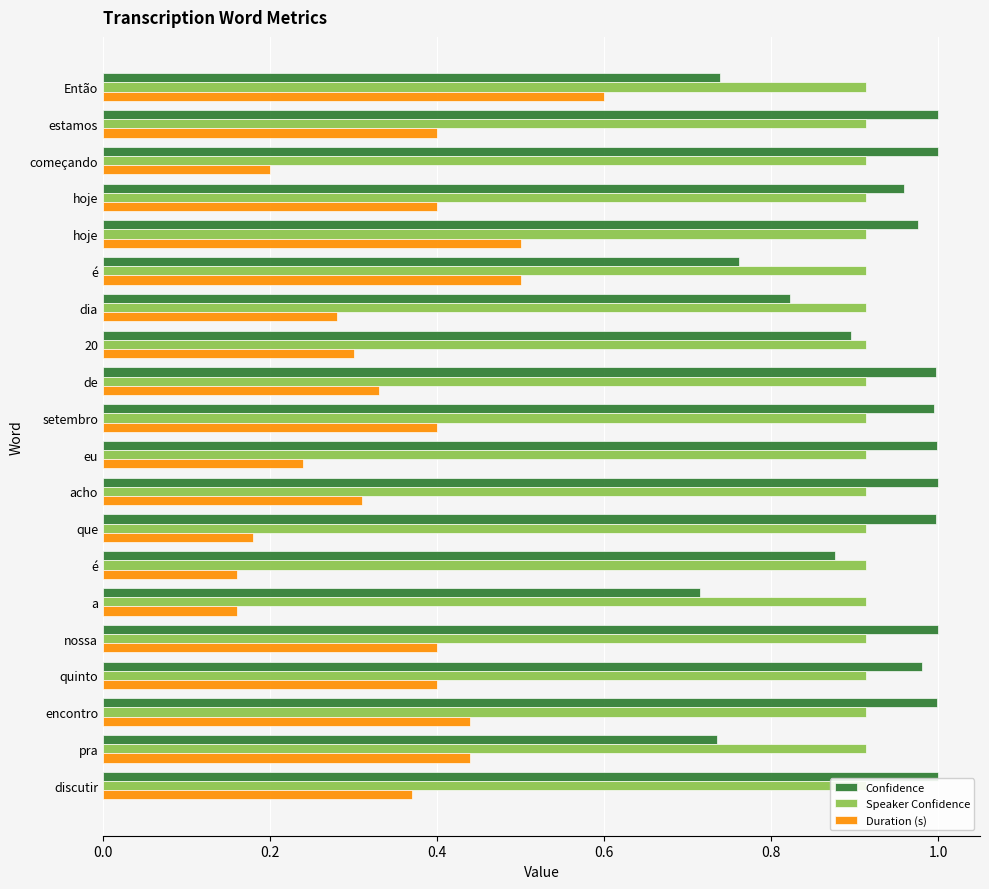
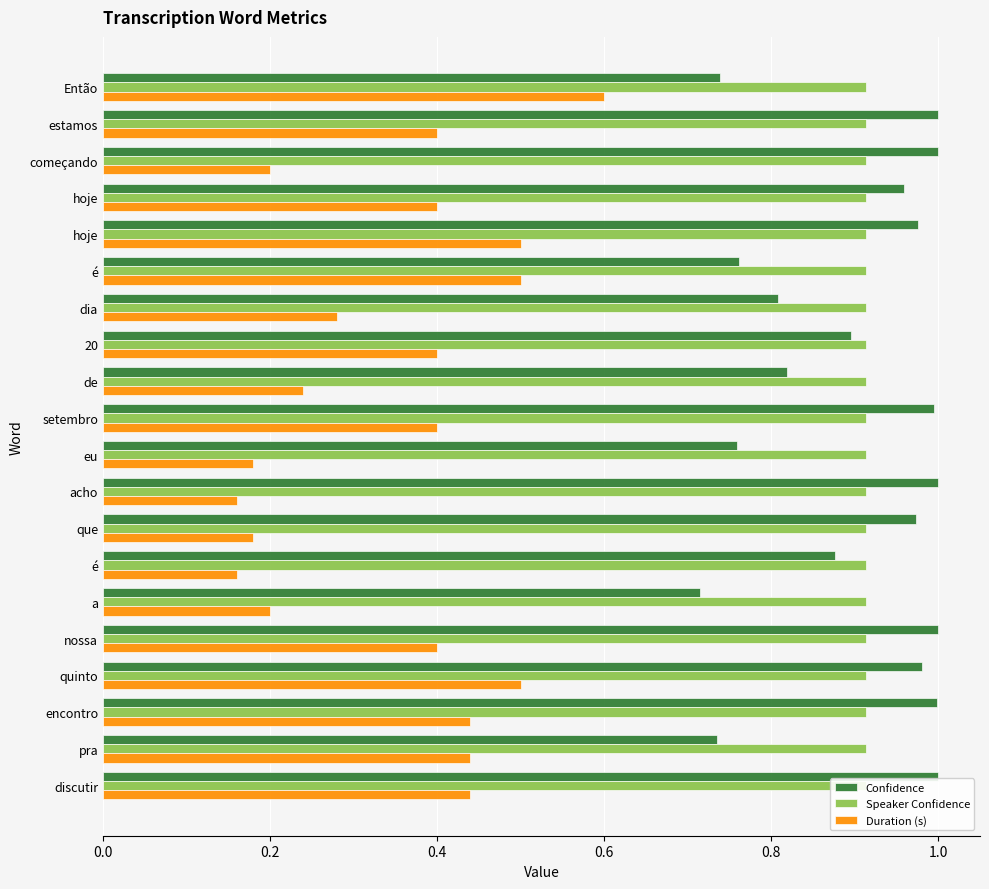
Confidence, dia: 0.82 -> 0.81
Duration (s), 20: 0.3 -> 0.4
Confidence, de: 1.00 -> 0.82
Duration (s), de: 0.33 -> 0.24
Confidence, eu: 1.00 -> 0.76
Duration (s), eu: 0.24 -> 0.18
Duration (s), acho: 0.31 -> 0.16
Confidence, que: 1.00 -> 0.97
Duration (s), a: 0.16 -> 0.20
Duration (s), quinto: 0.4 -> 0.5
Duration (s), discutir: 0.37 -> 0.44
